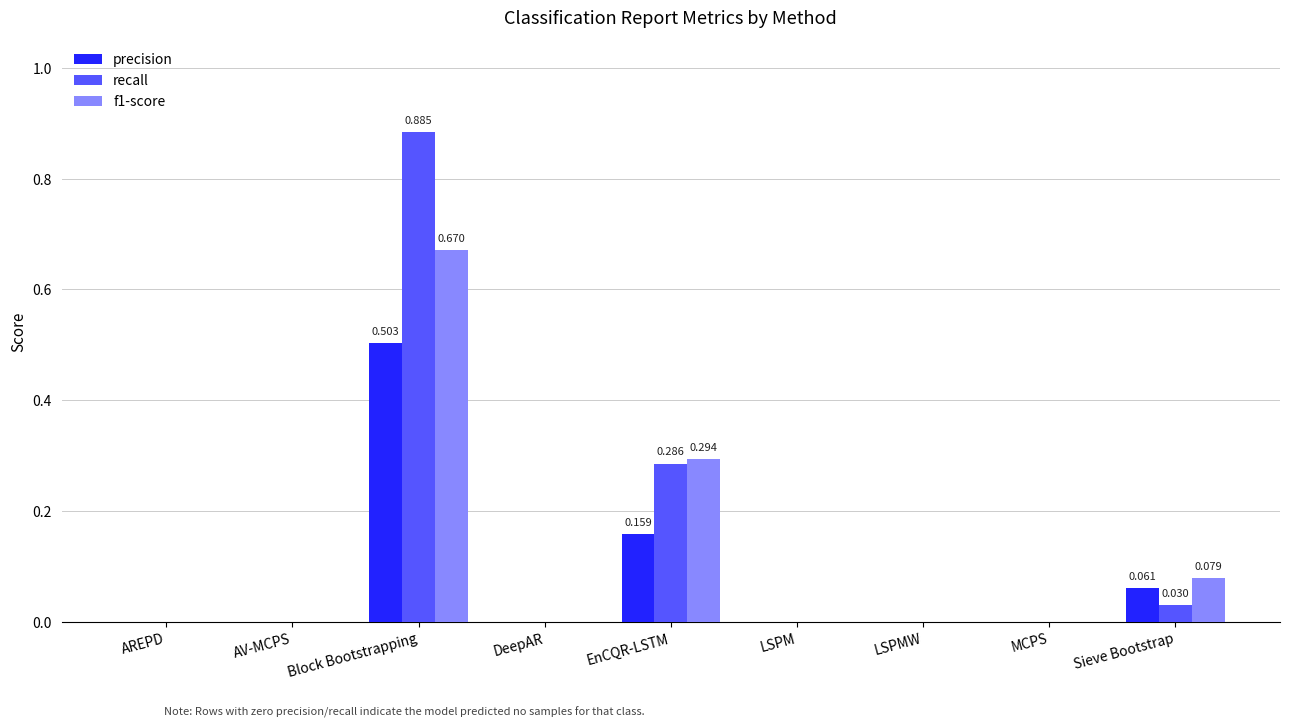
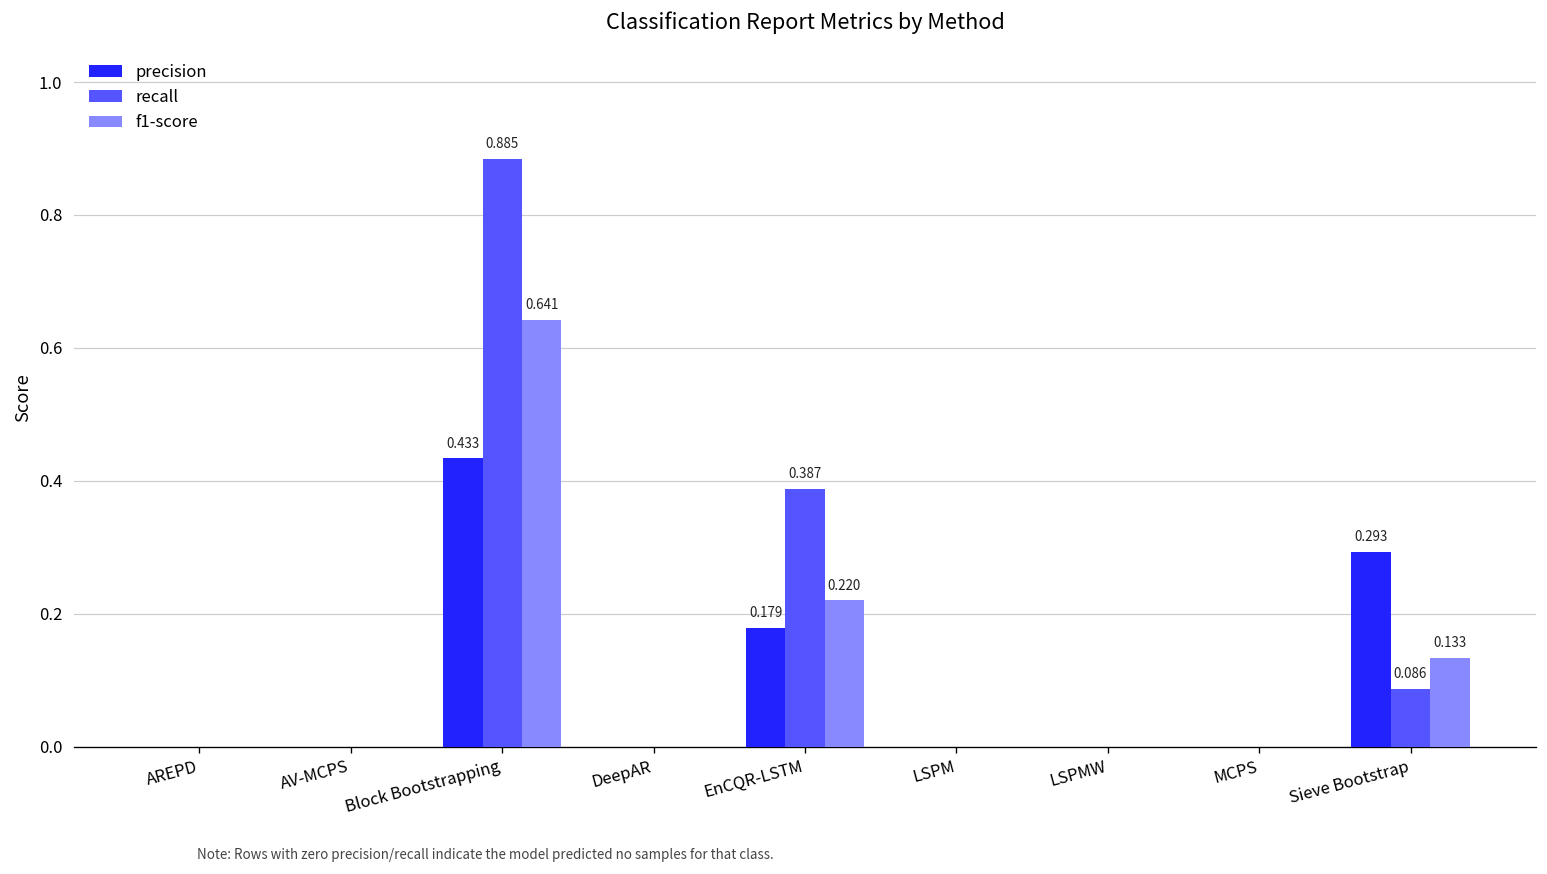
precision, Block Bootstrapping: 0.503 -> 0.433
f1-score, Block Bootstrapping: 0.670 -> 0.641
precision, EnCQR-LSTM: 0.159 -> 0.179
recall, EnCQR-LSTM: 0.286 -> 0.387
f1-score, EnCQR-LSTM: 0.294 -> 0.220
precision, Sieve Bootstrap: 0.061 -> 0.293
recall, Sieve Bootstrap: 0.030 -> 0.086
f1-score, Sieve Bootstrap: 0.079 -> 0.133
